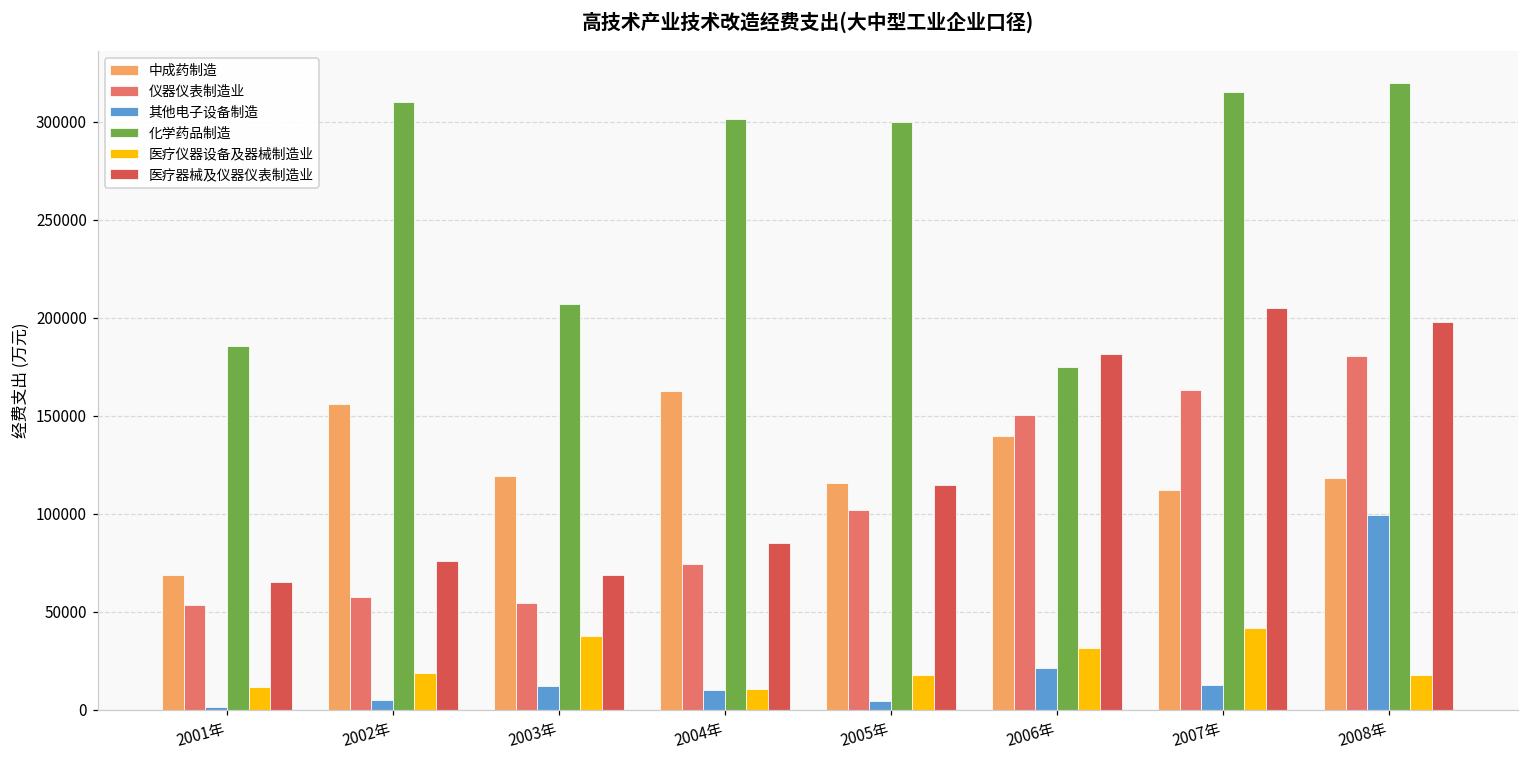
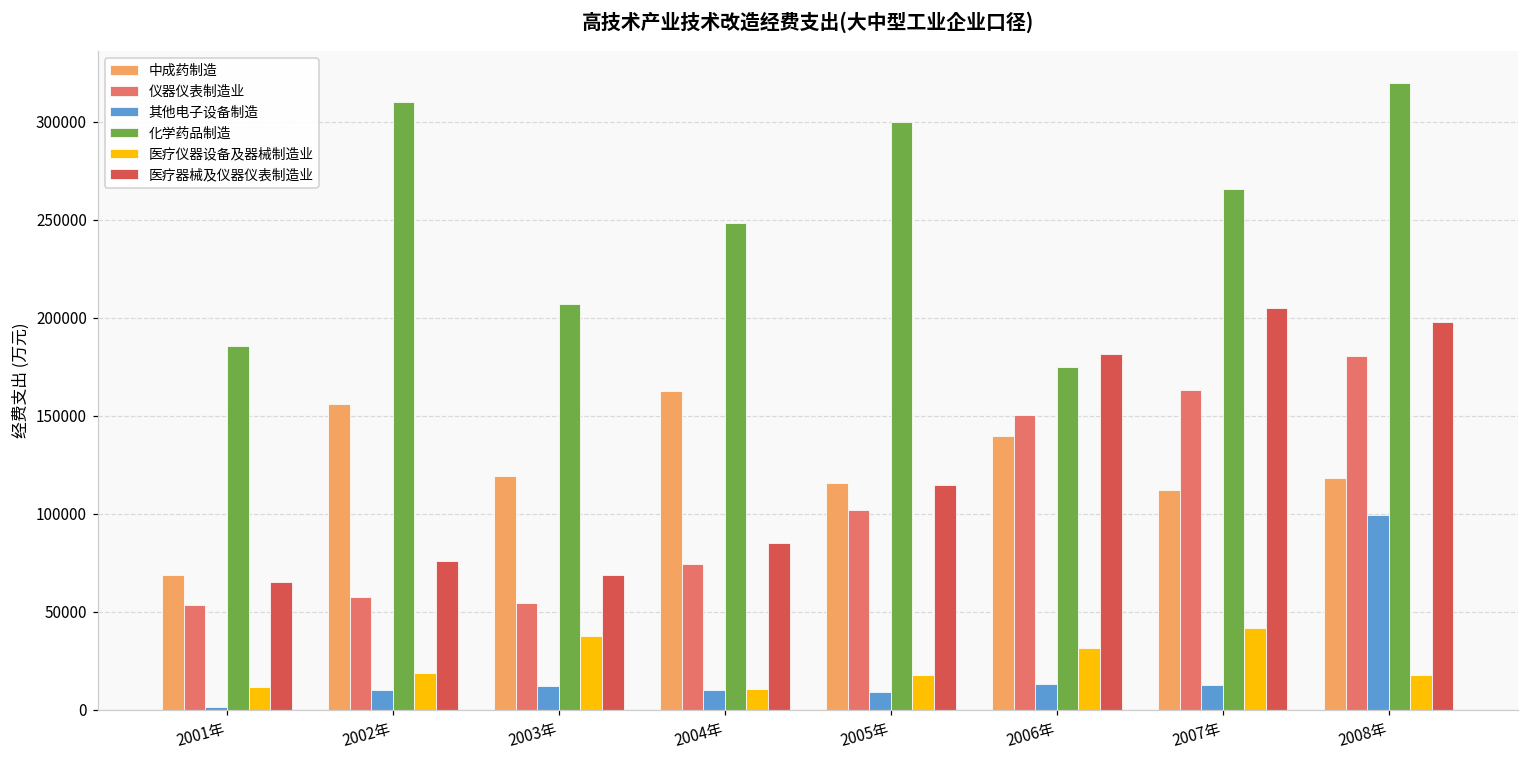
其他电子设备制造, 2002年: 5000 -> 10000
化学药品制造, 2004年: 301000 -> 248000
其他电子设备制造, 2005年: 4000 -> 9000
其他电子设备制造, 2006年: 21000 -> 13000
化学药品制造, 2007年: 315000 -> 266000
